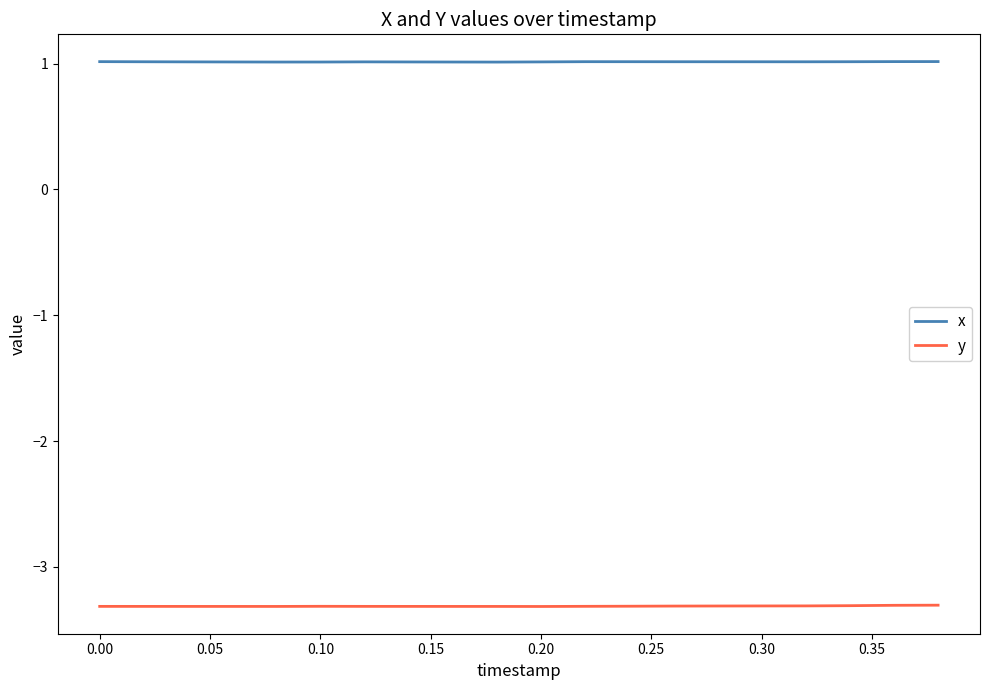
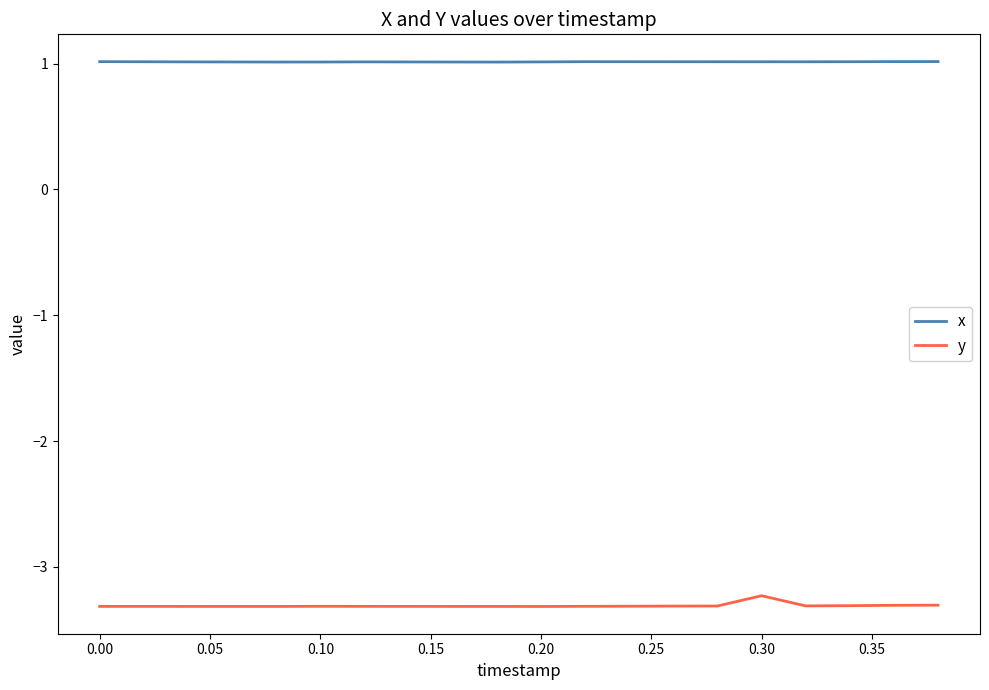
y, 0.30: -3.31 -> -3.23
